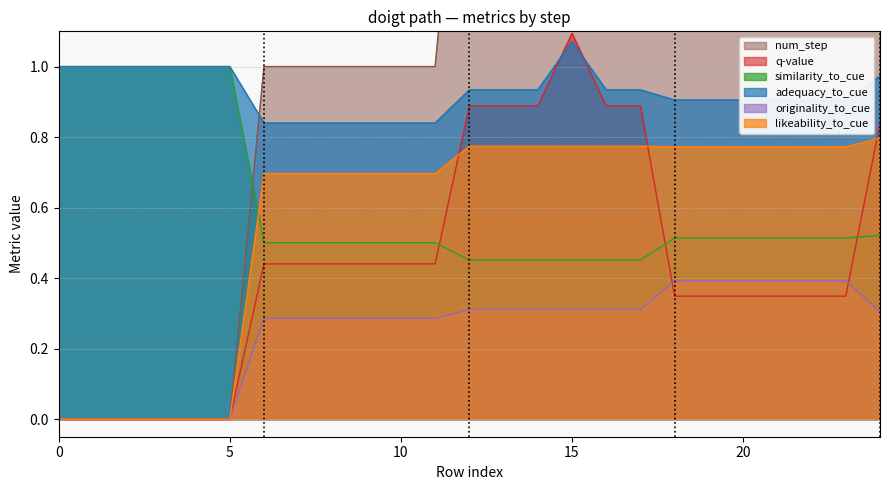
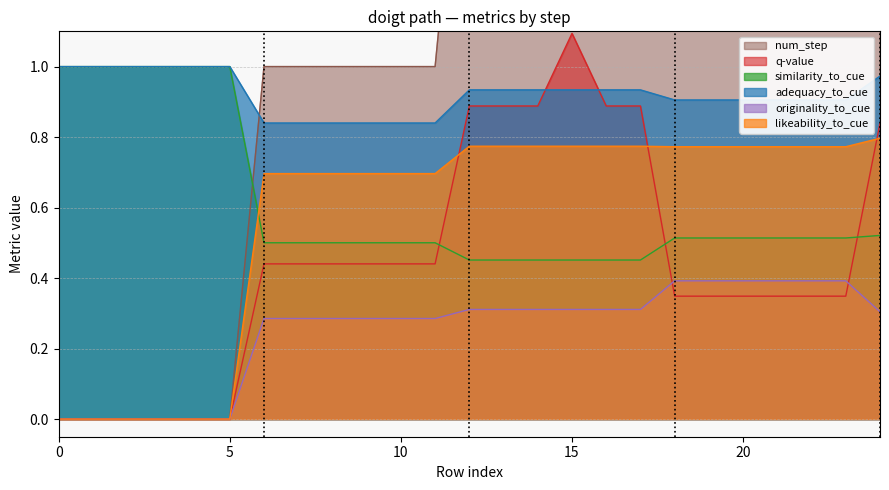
adequacy_to_cue, 15: 1.07 -> 0.93
